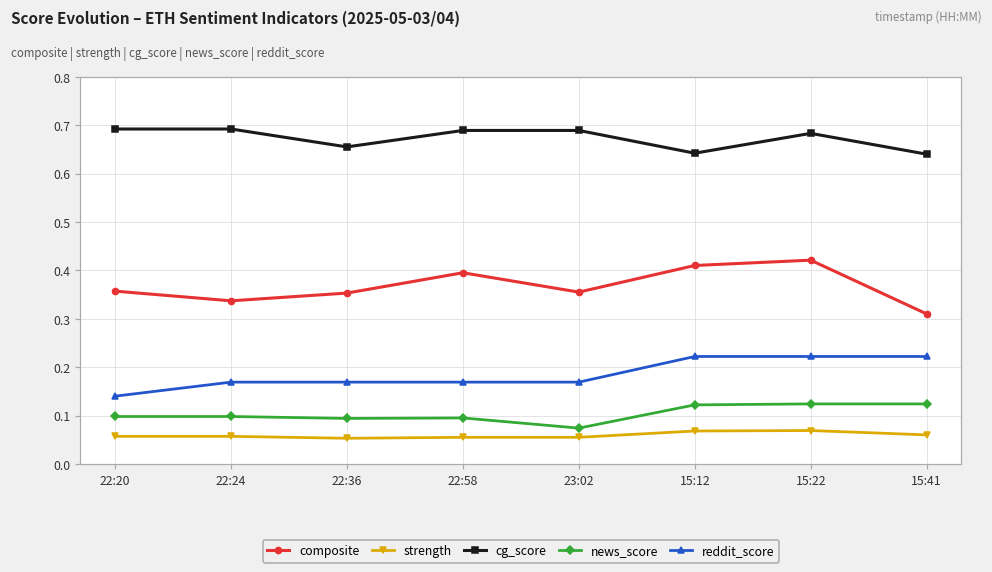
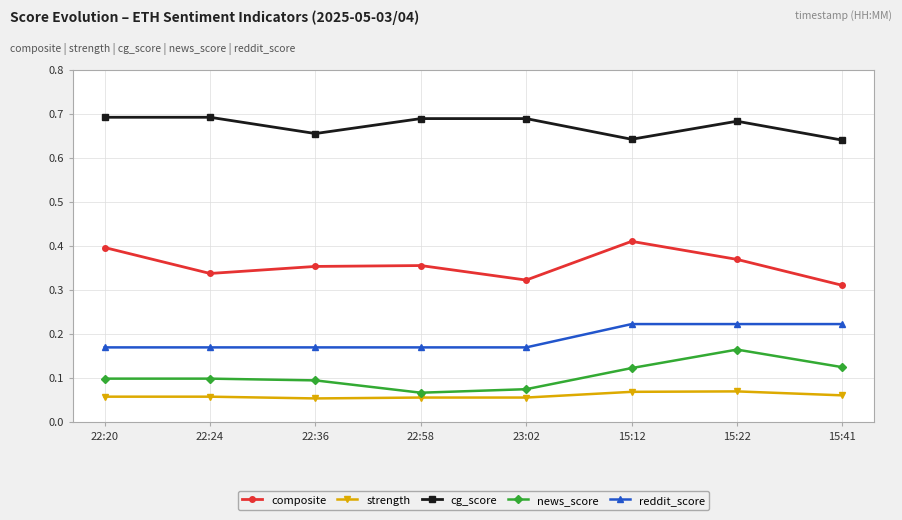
composite, 22:20: 0.36 -> 0.40
reddit_score, 22:20: 0.14 -> 0.17
composite, 22:58: 0.40 -> 0.36
news_score, 22:58: 0.10 -> 0.07
composite, 23:02: 0.36 -> 0.32
composite, 15:22: 0.42 -> 0.37
news_score, 15:22: 0.12 -> 0.16
